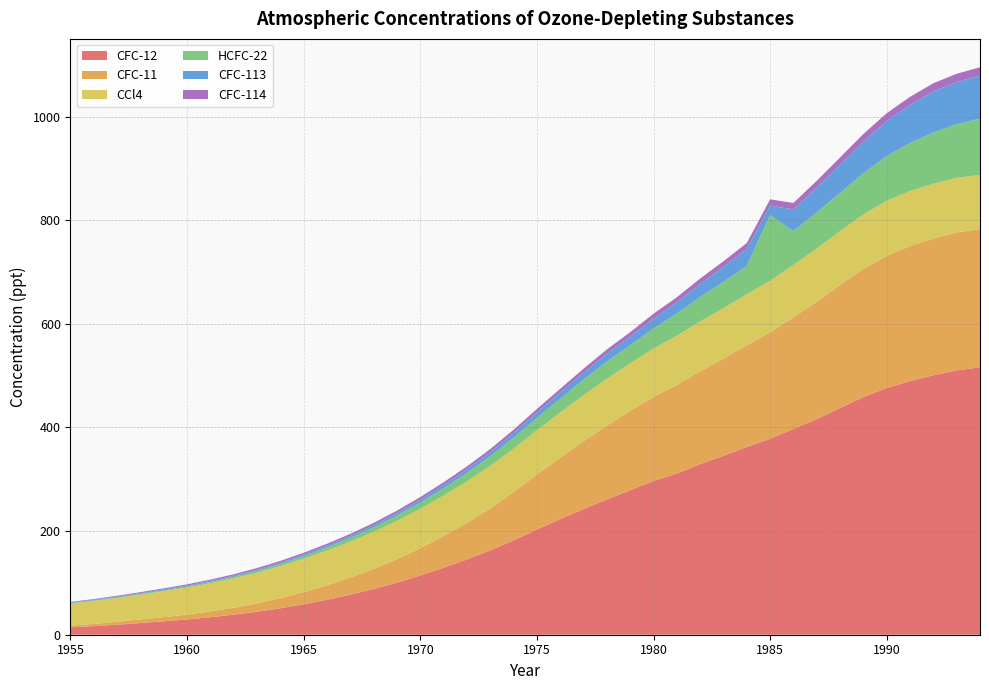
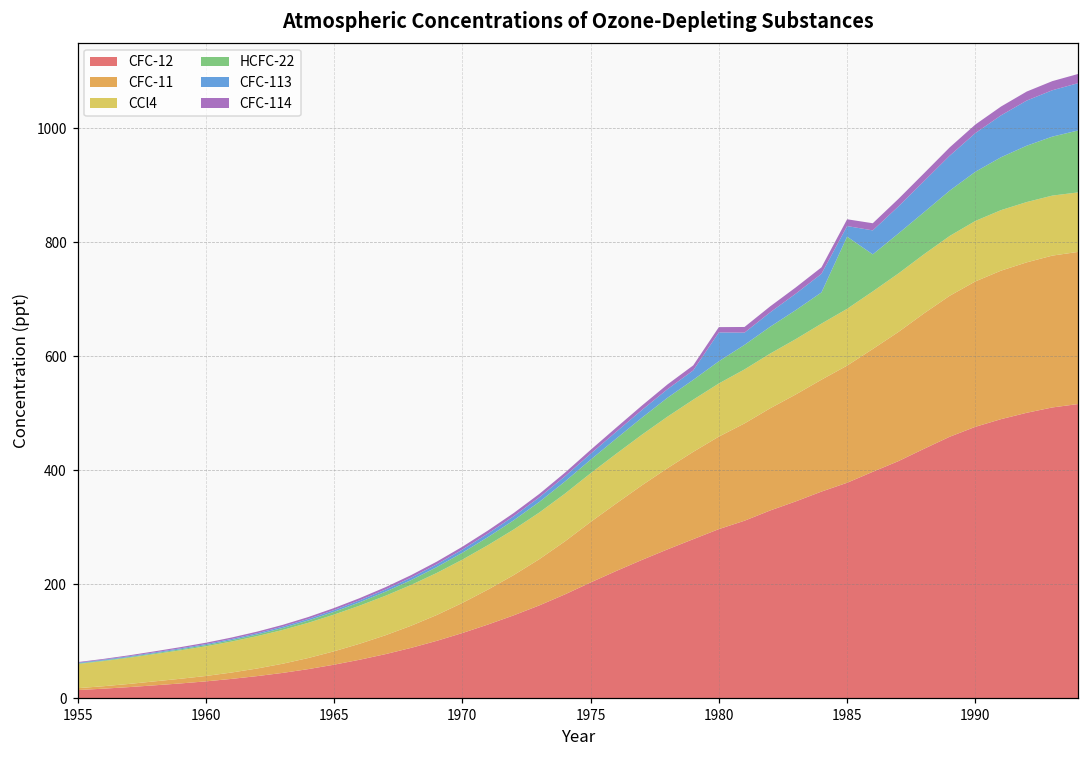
CFC-113, 1980: 20 -> 50
